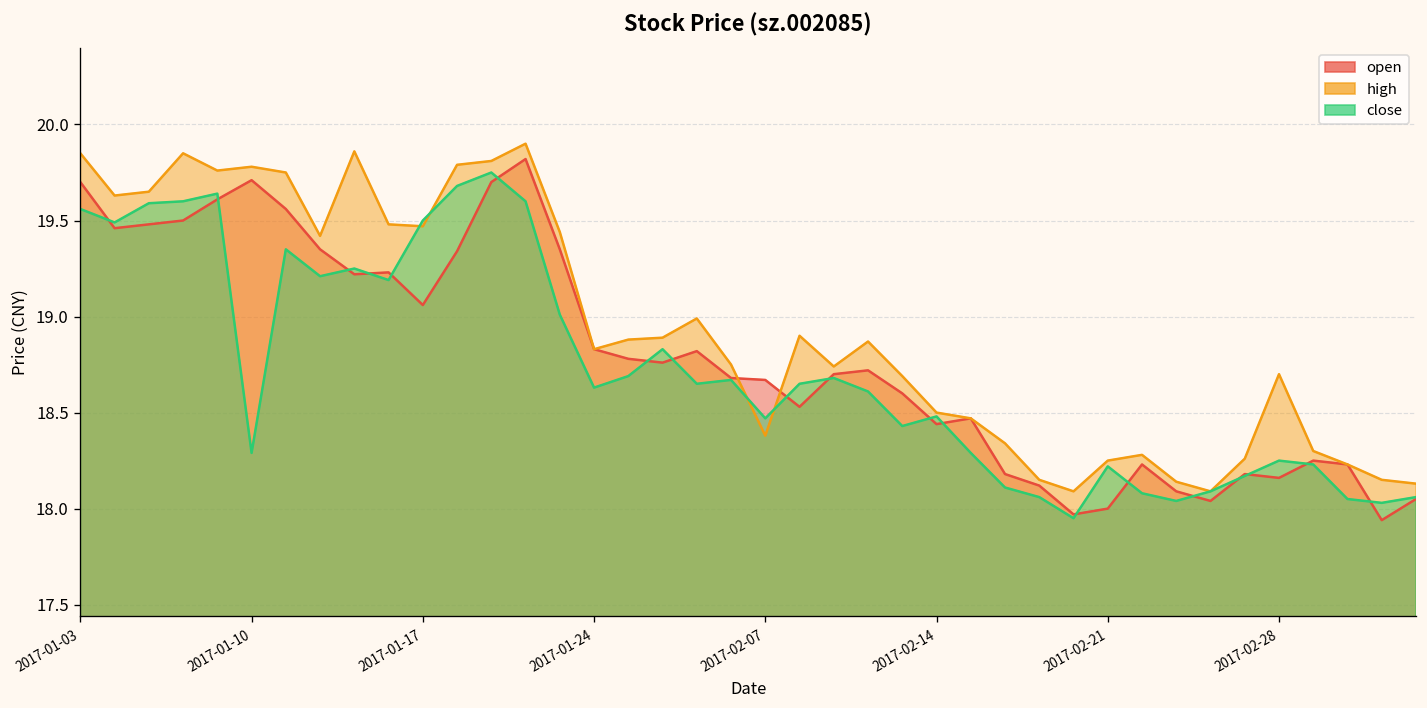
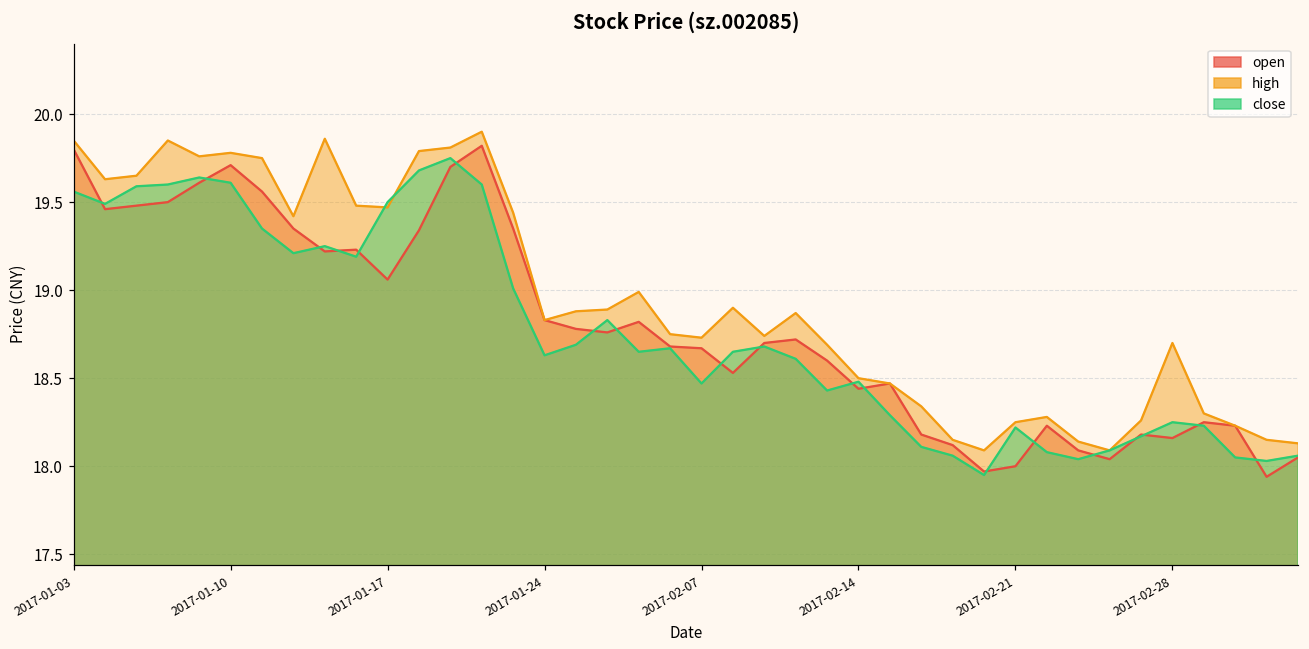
open, 2017-01-03: 19.7 -> 19.8
close, 2017-01-10: 18.29 -> 19.61
high, 2017-02-07: 18.38 -> 18.73
